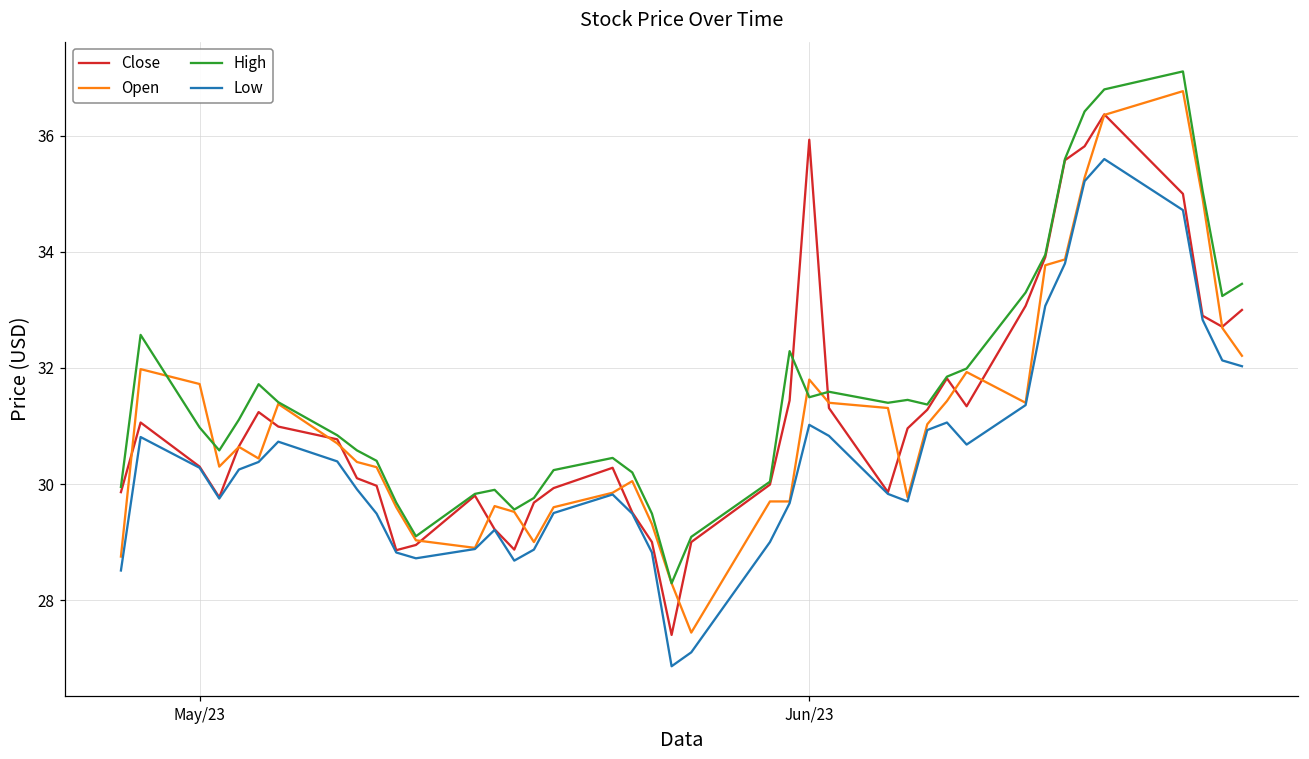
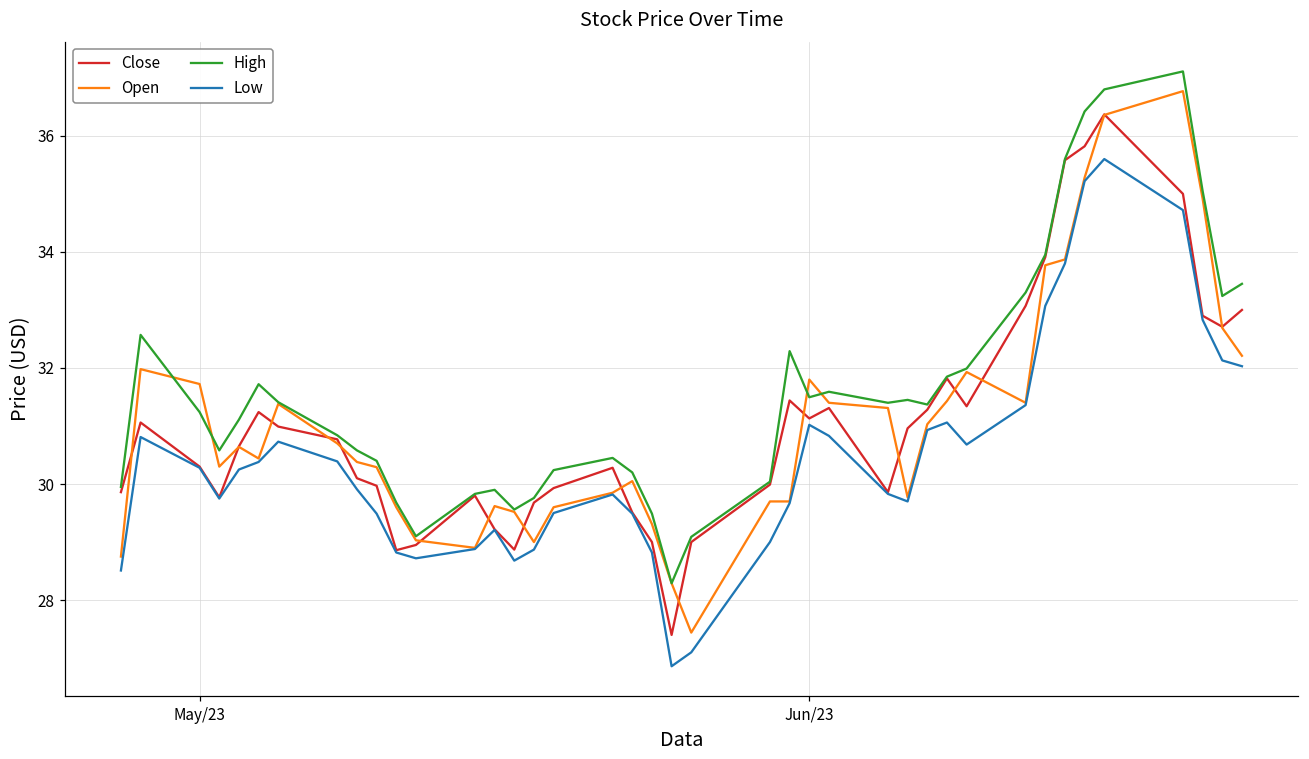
High, May/23: 31.0 -> 31.2
Close, Jun/23: 35.9 -> 31.1
